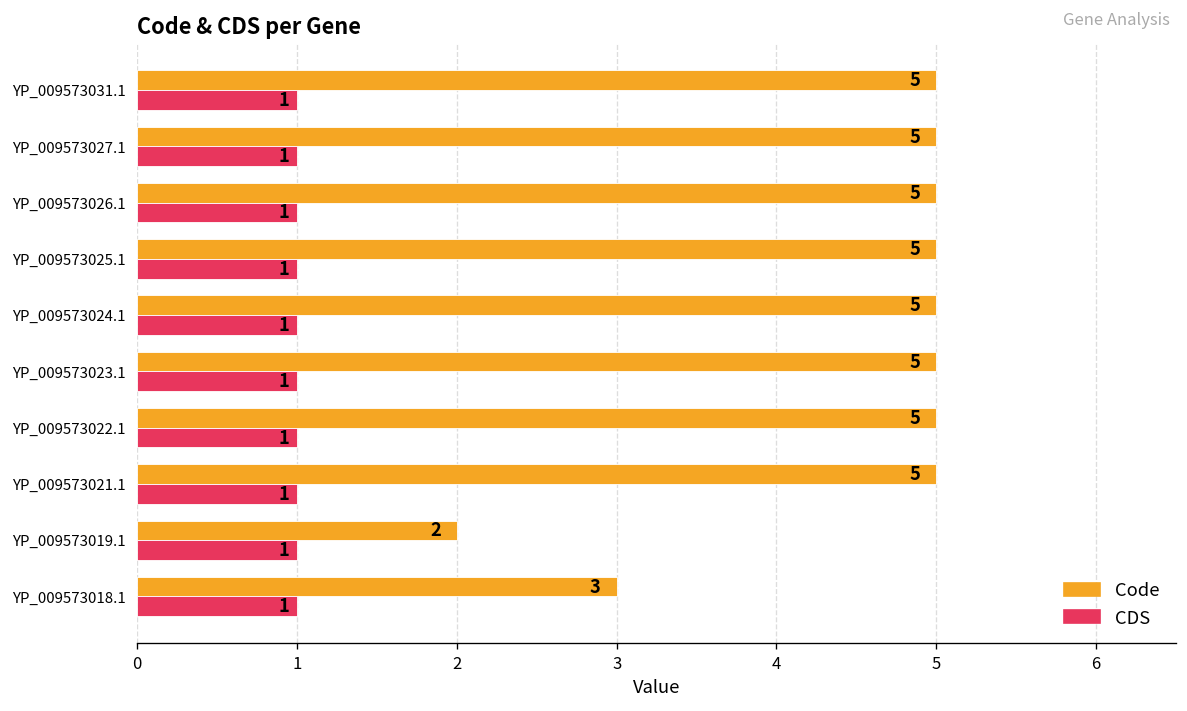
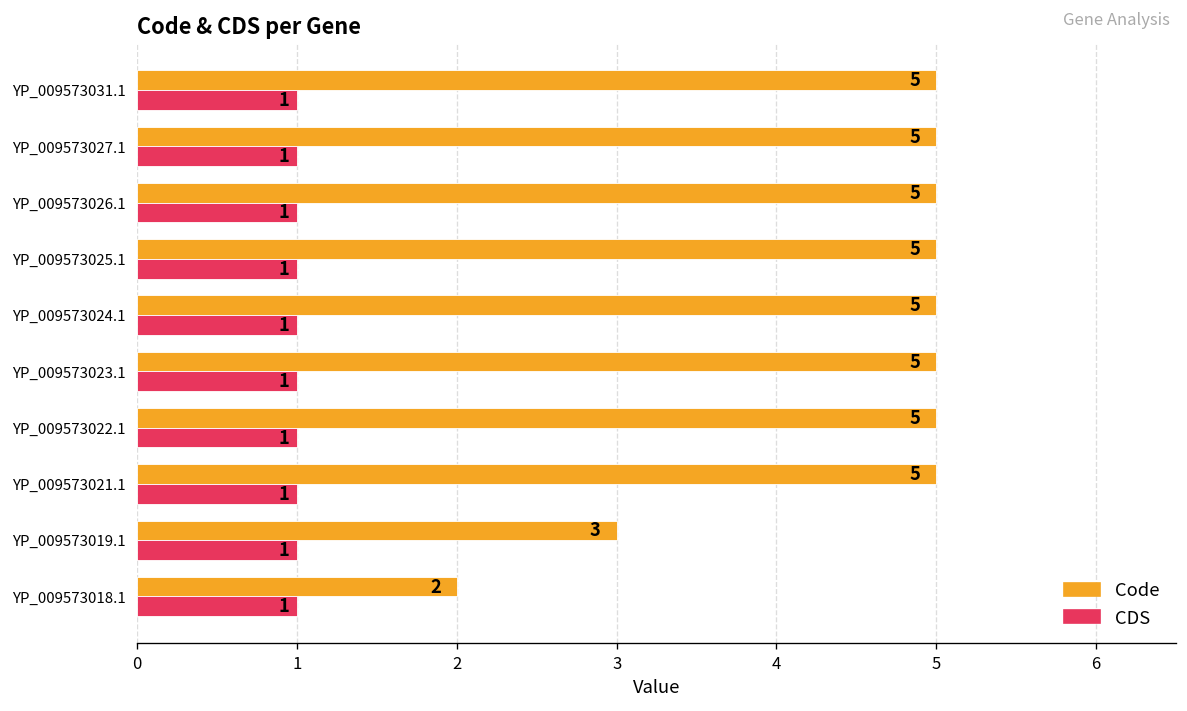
Code, YP_009573019.1: 2 -> 3
Code, YP_009573018.1: 3 -> 2
